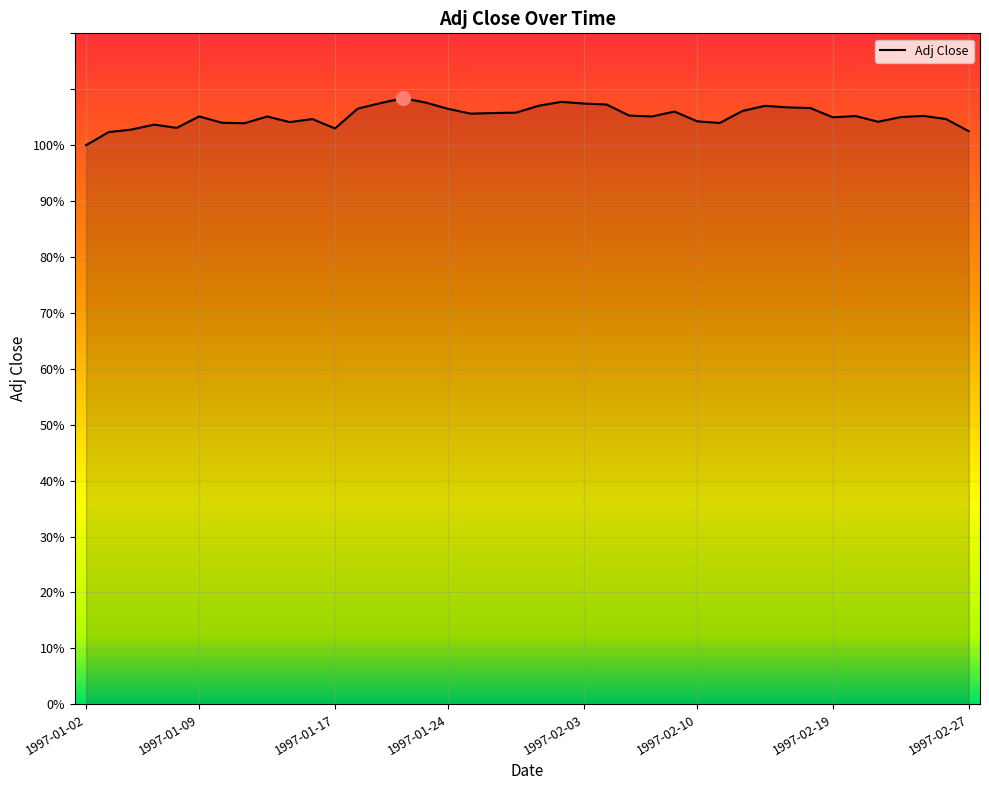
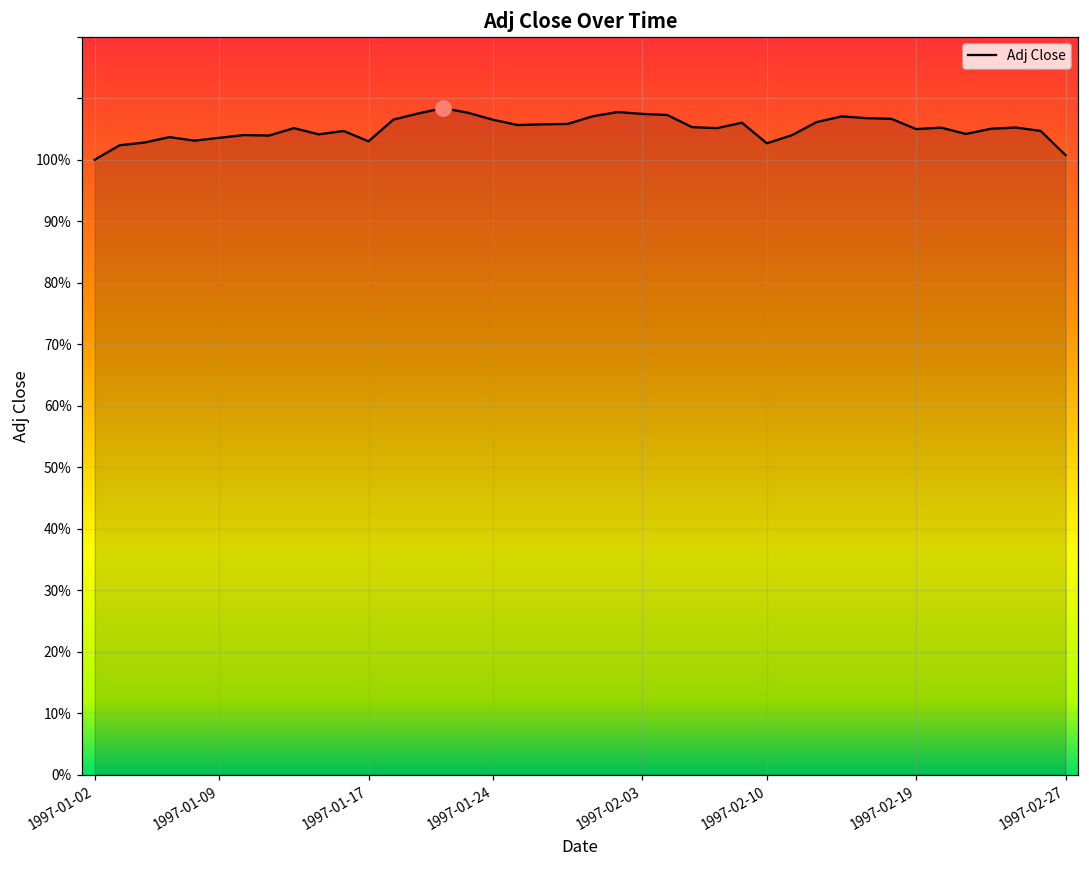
Adj Close, 1997-01-09: 105% -> 104%
Adj Close, 1997-02-10: 104% -> 103%
Adj Close, 1997-02-27: 102% -> 101%
